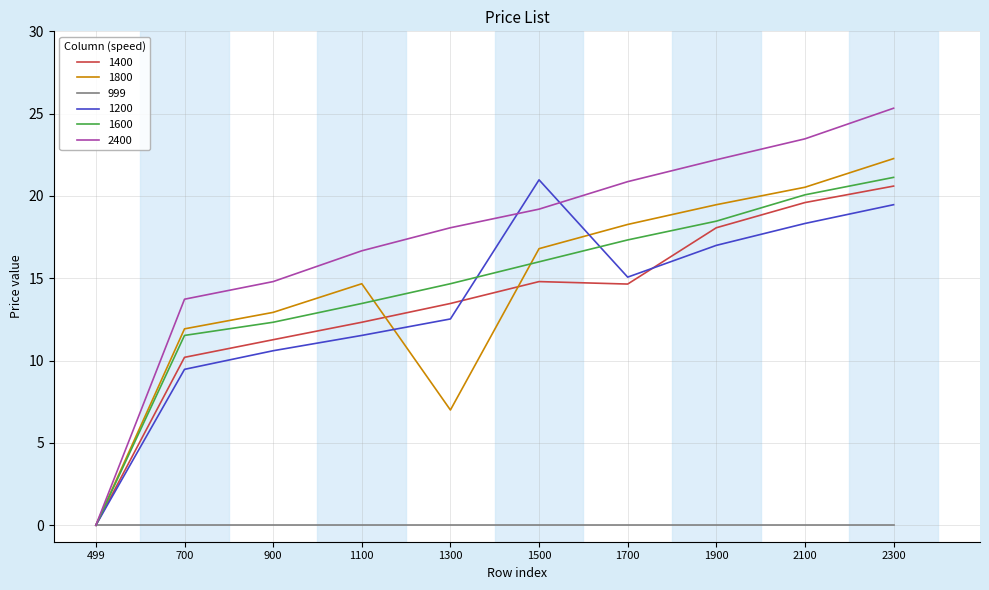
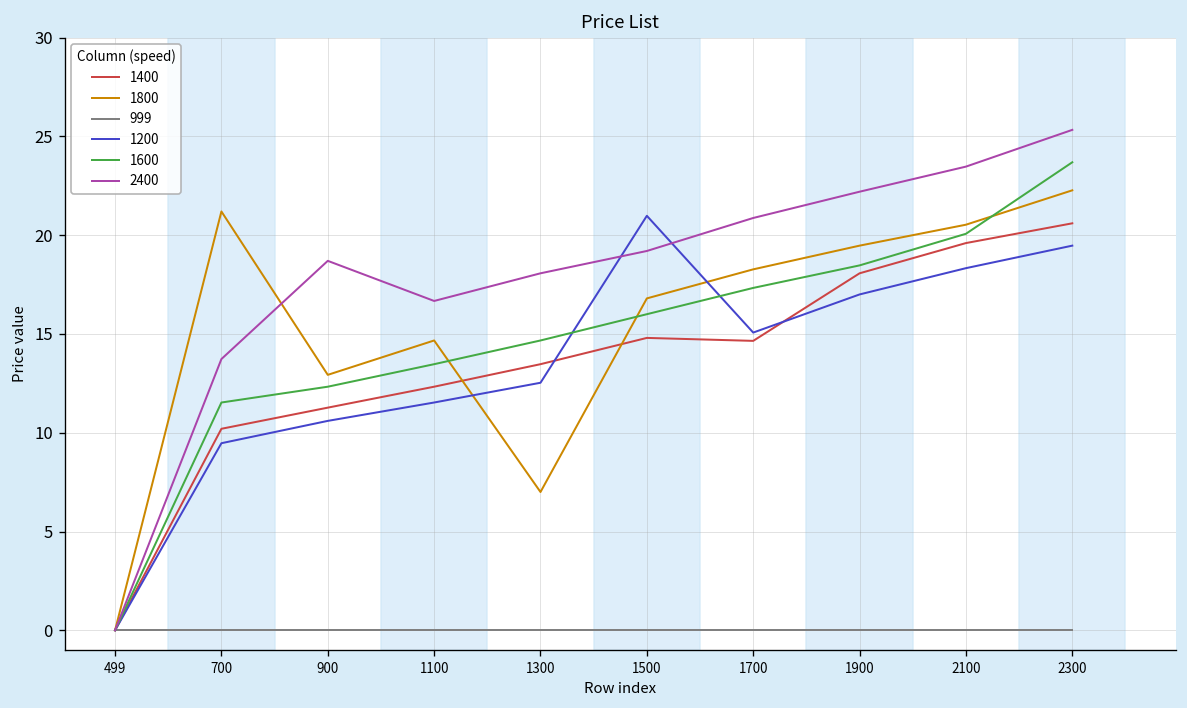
1800, 700: 11.9 -> 21.2
2400, 900: 14.8 -> 18.7
1600, 2300: 21.1 -> 23.7
